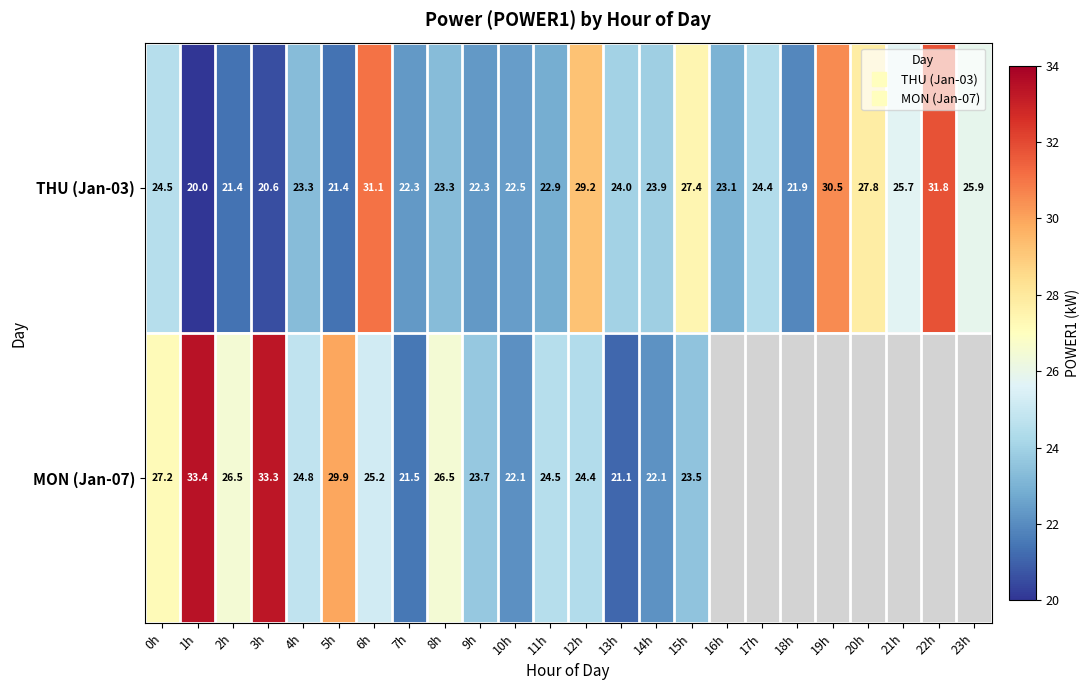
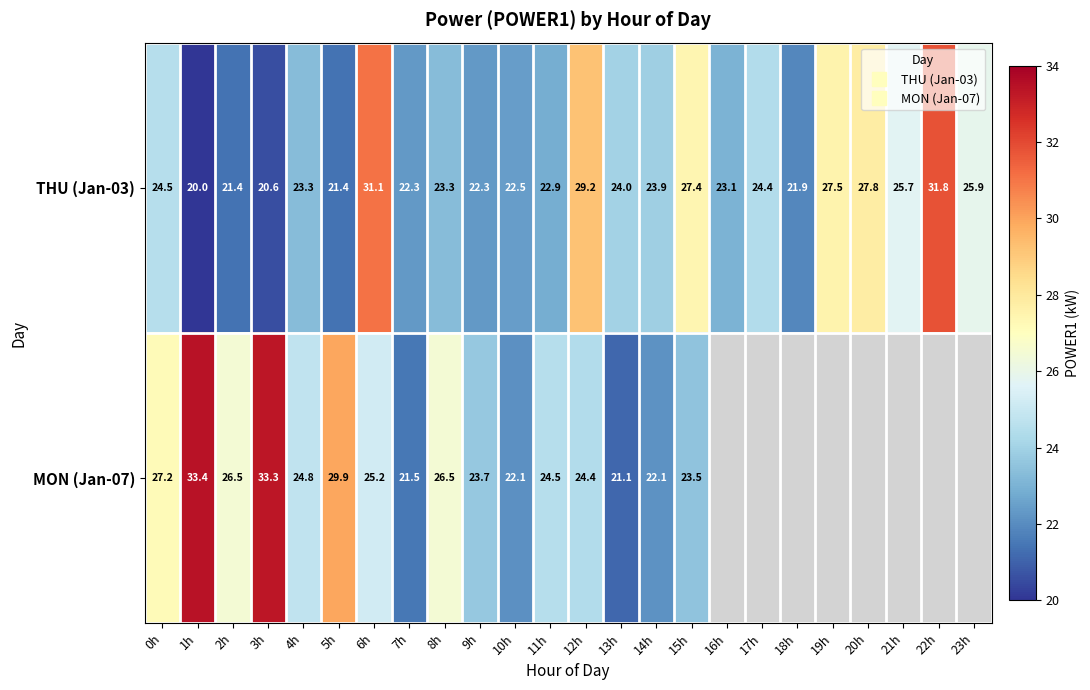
THU (Jan-03), 19h: 30.5 -> 27.5
